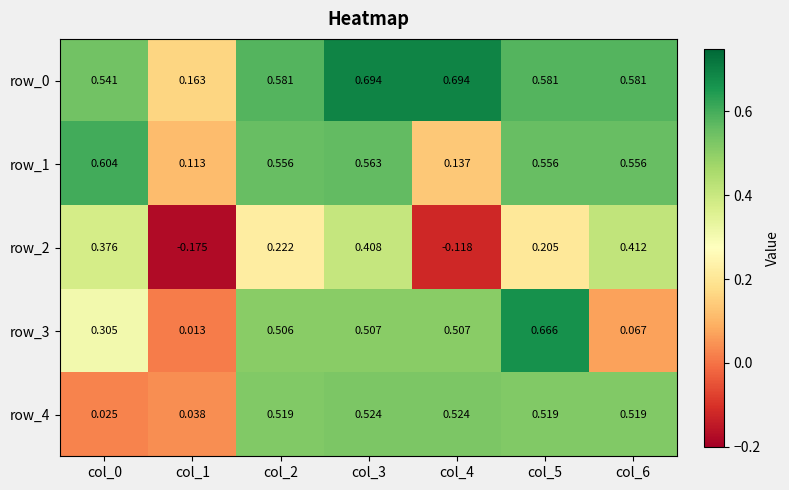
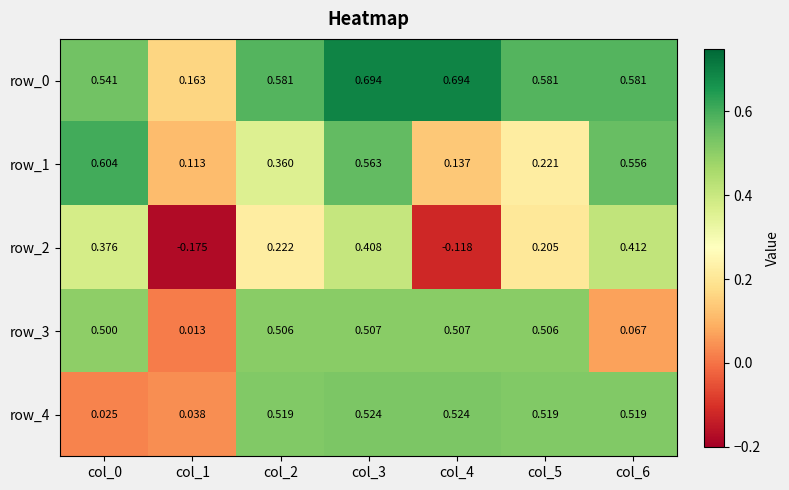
row_1, col_2: 0.556 -> 0.360
row_1, col_5: 0.556 -> 0.221
row_3, col_0: 0.305 -> 0.500
row_3, col_5: 0.666 -> 0.506
